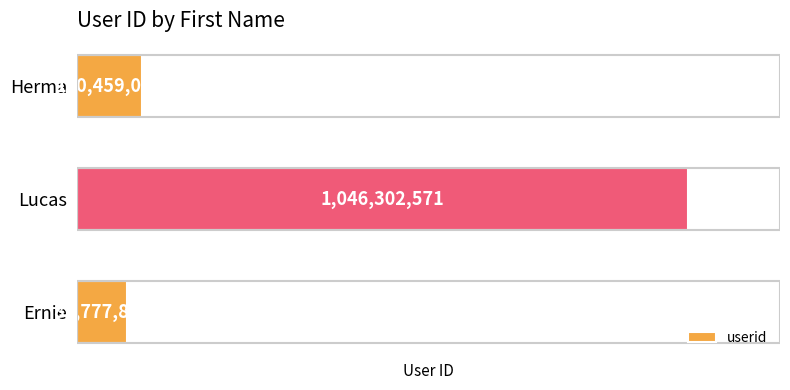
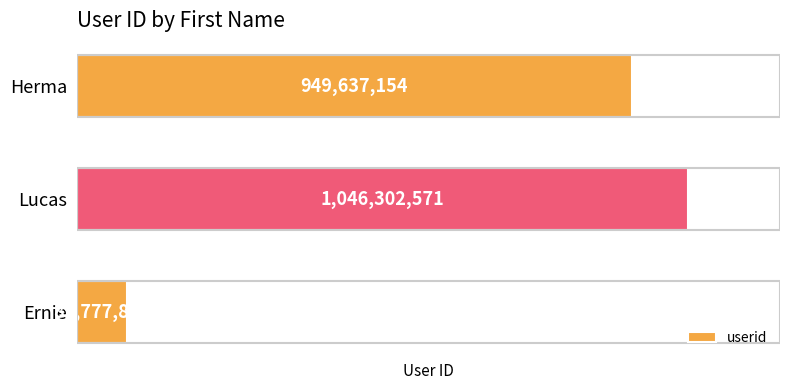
Herma: 110,459,094 -> 949,637,154
